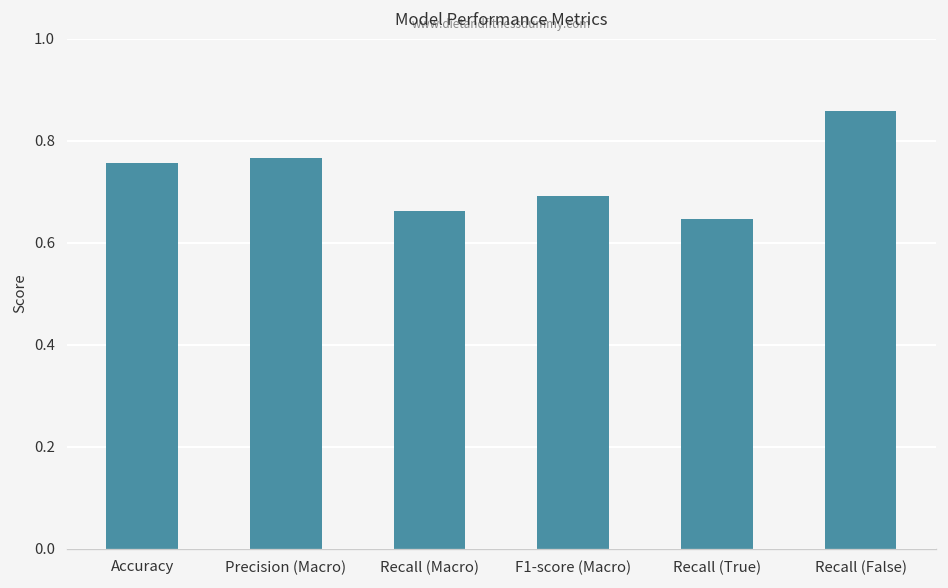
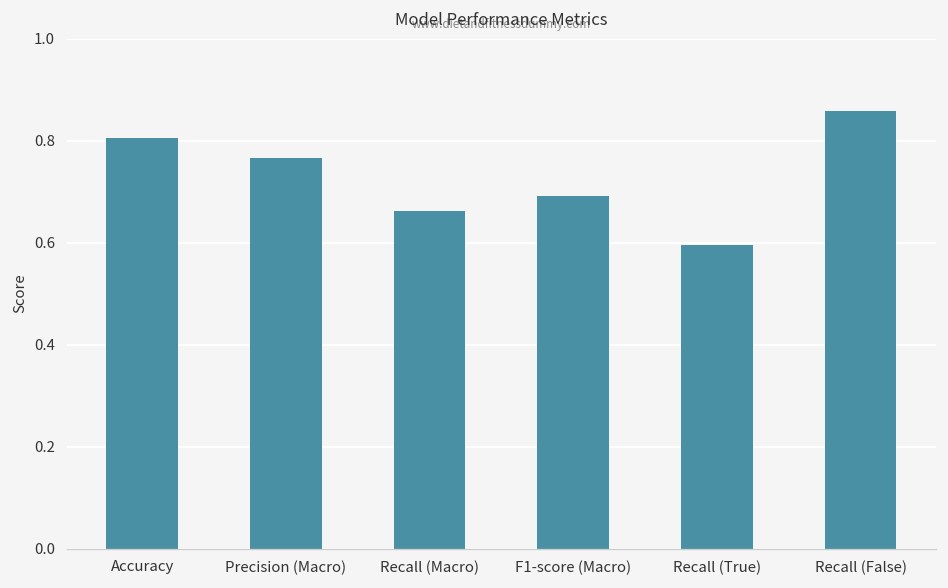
Accuracy: 0.76 -> 0.81
Recall (True): 0.65 -> 0.60
